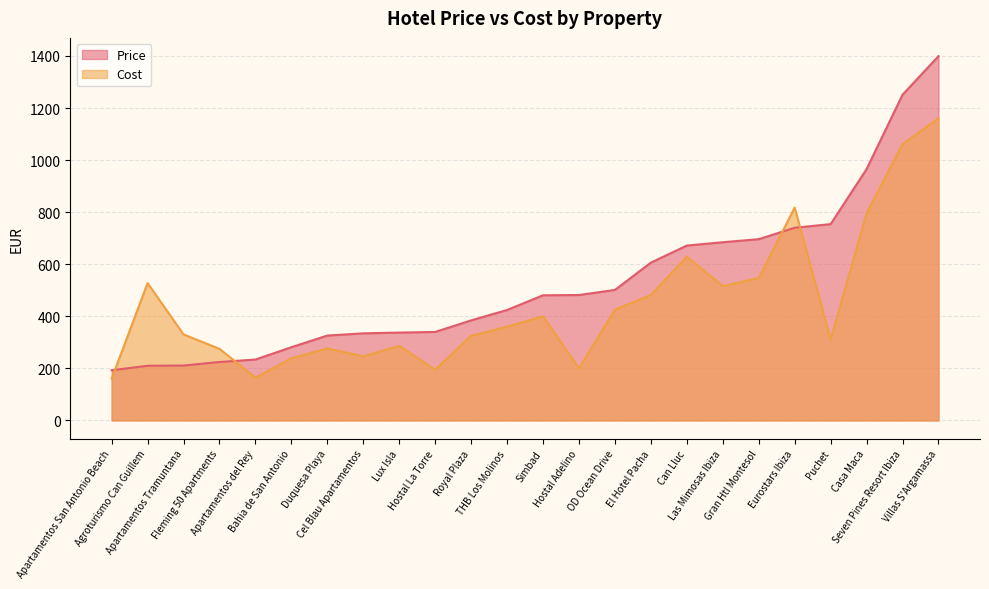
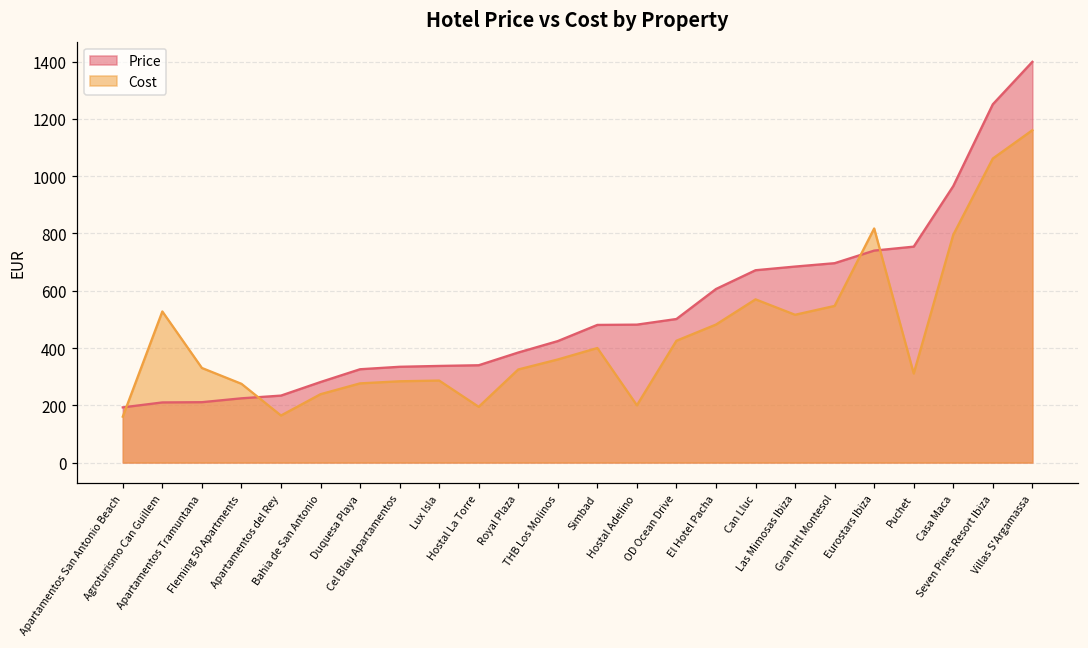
Cost, Cel Blau Apartamentos: 250 -> 280
Cost, Can Lluc: 630 -> 570
